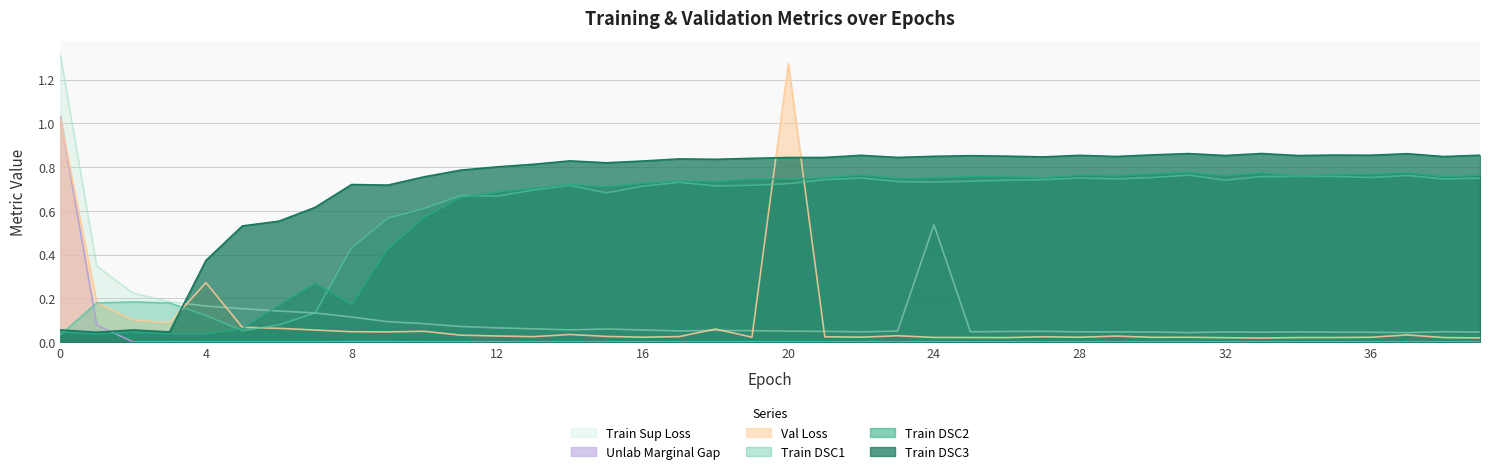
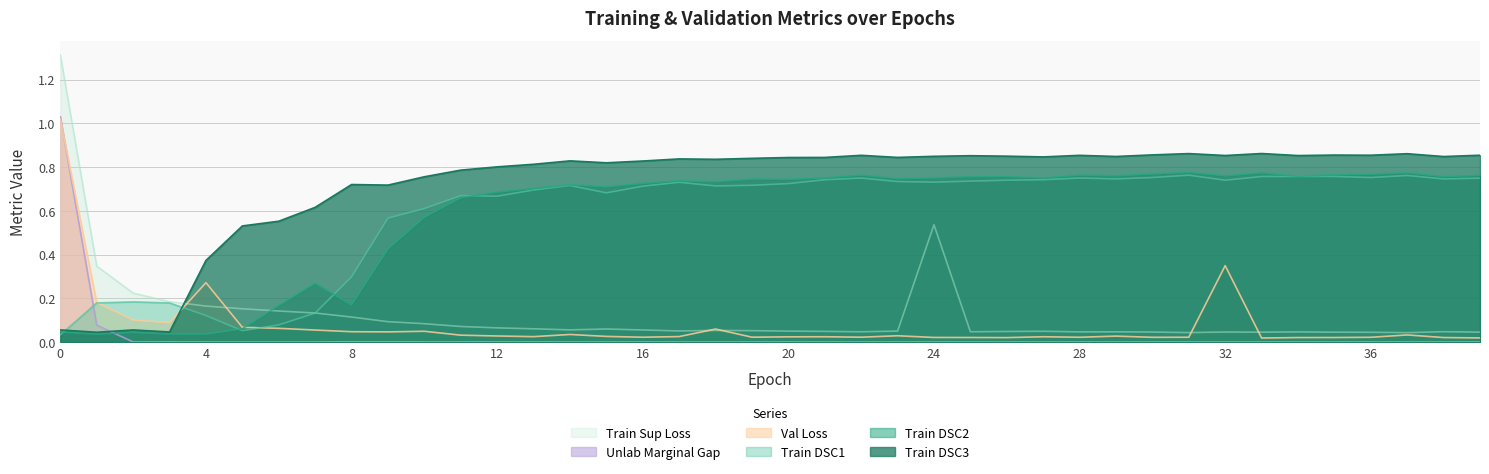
Train DSC1, 8: 0.43 -> 0.30
Val Loss, 20: 1.27 -> 0.02
Val Loss, 32: 0.02 -> 0.35
